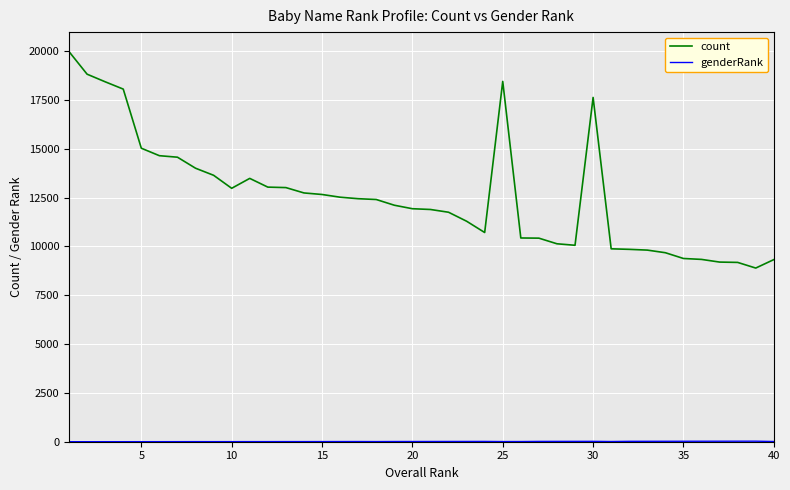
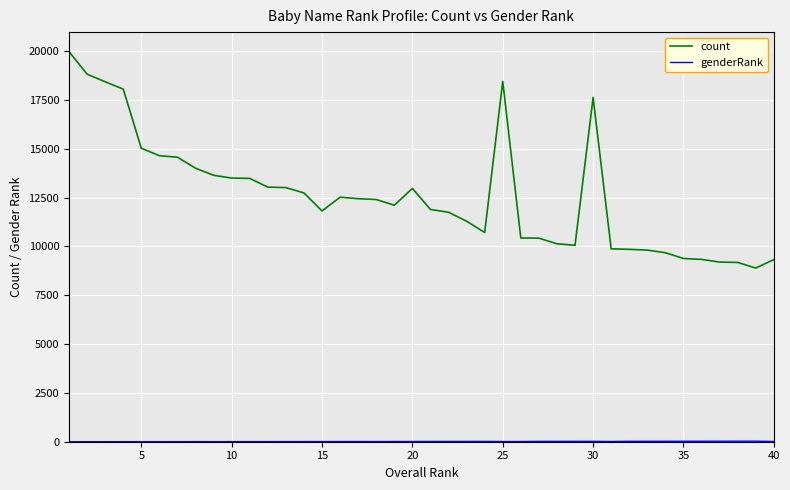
count, 10: 13000 -> 13500
count, 15: 12700 -> 11800
count, 20: 11900 -> 13000
